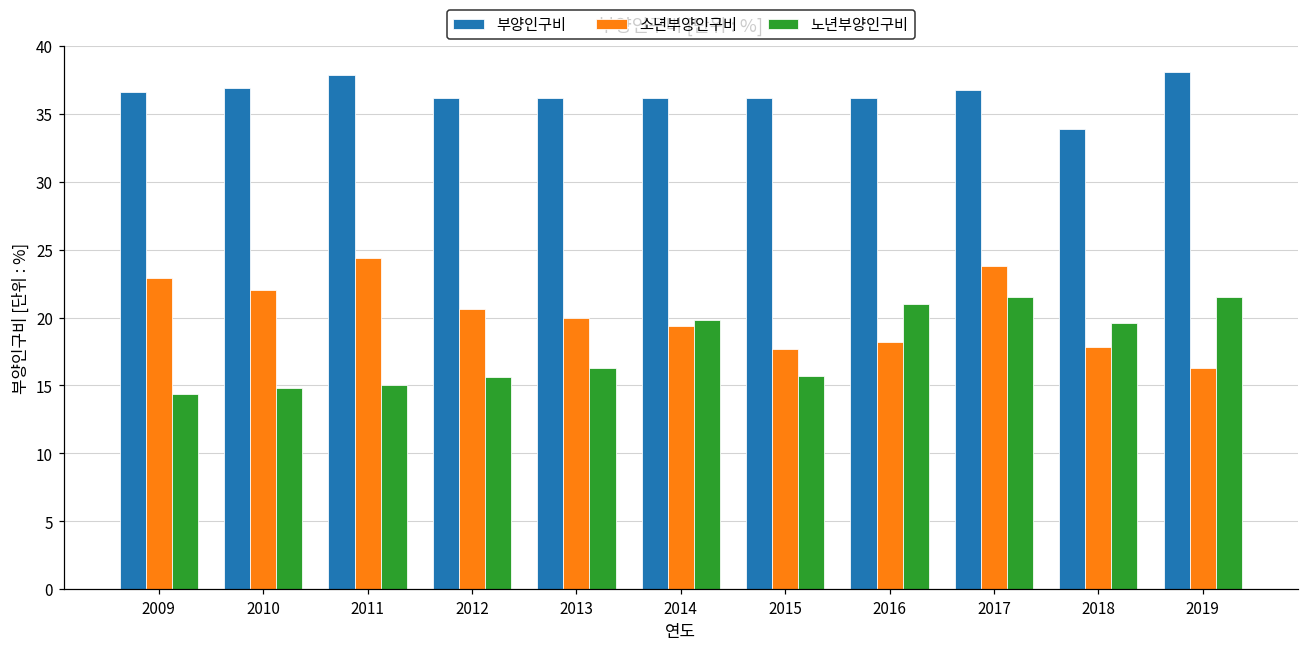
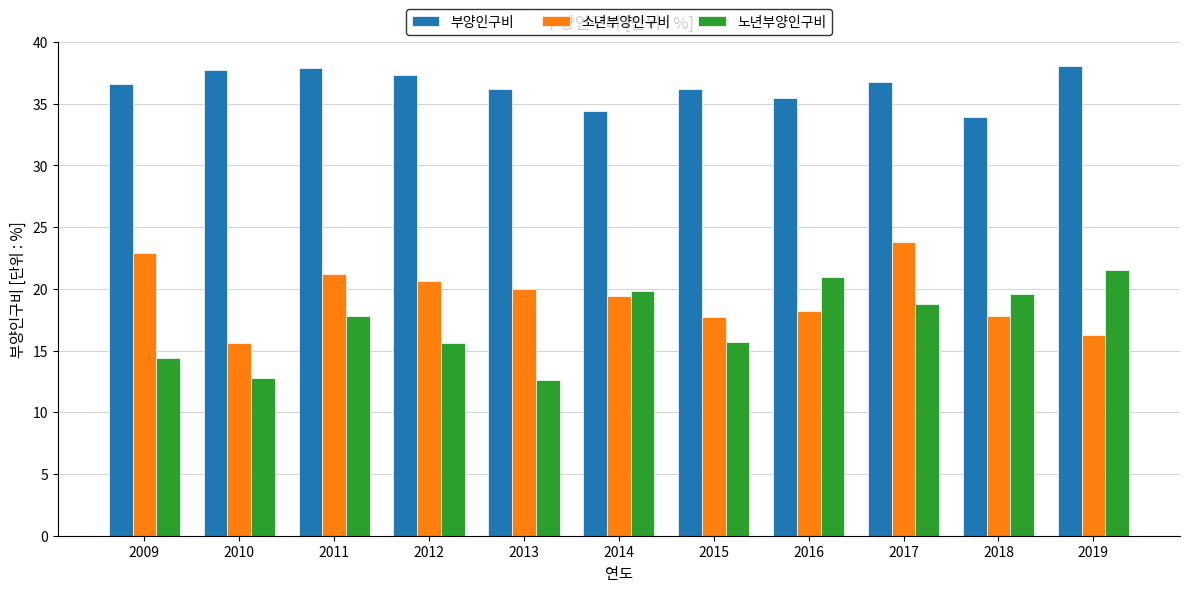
부양인구비, 2010: 36.9 -> 37.7
소년부양인구비, 2010: 22.0 -> 15.6
노년부양인구비, 2010: 14.8 -> 12.8
소년부양인구비, 2011: 24.4 -> 21.2
노년부양인구비, 2011: 15.0 -> 17.8
부양인구비, 2012: 36.2 -> 37.3
노년부양인구비, 2013: 16.3 -> 12.6
부양인구비, 2014: 36.2 -> 34.4
부양인구비, 2016: 36.2 -> 35.5
노년부양인구비, 2017: 21.5 -> 18.8
